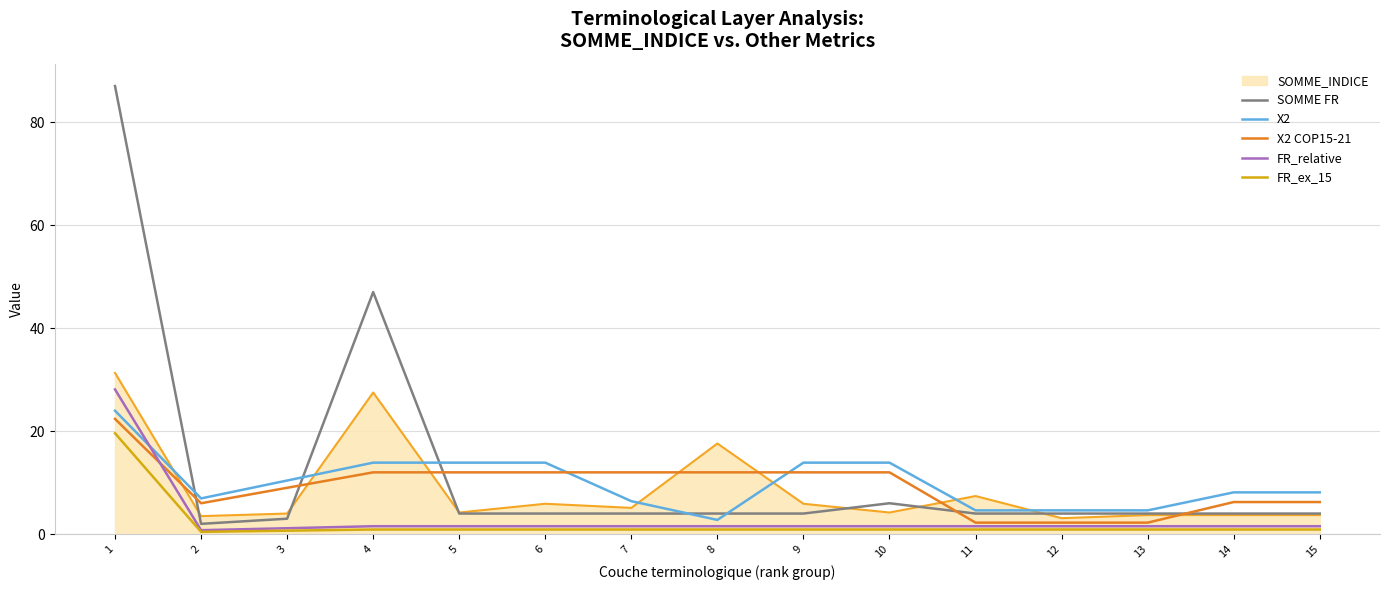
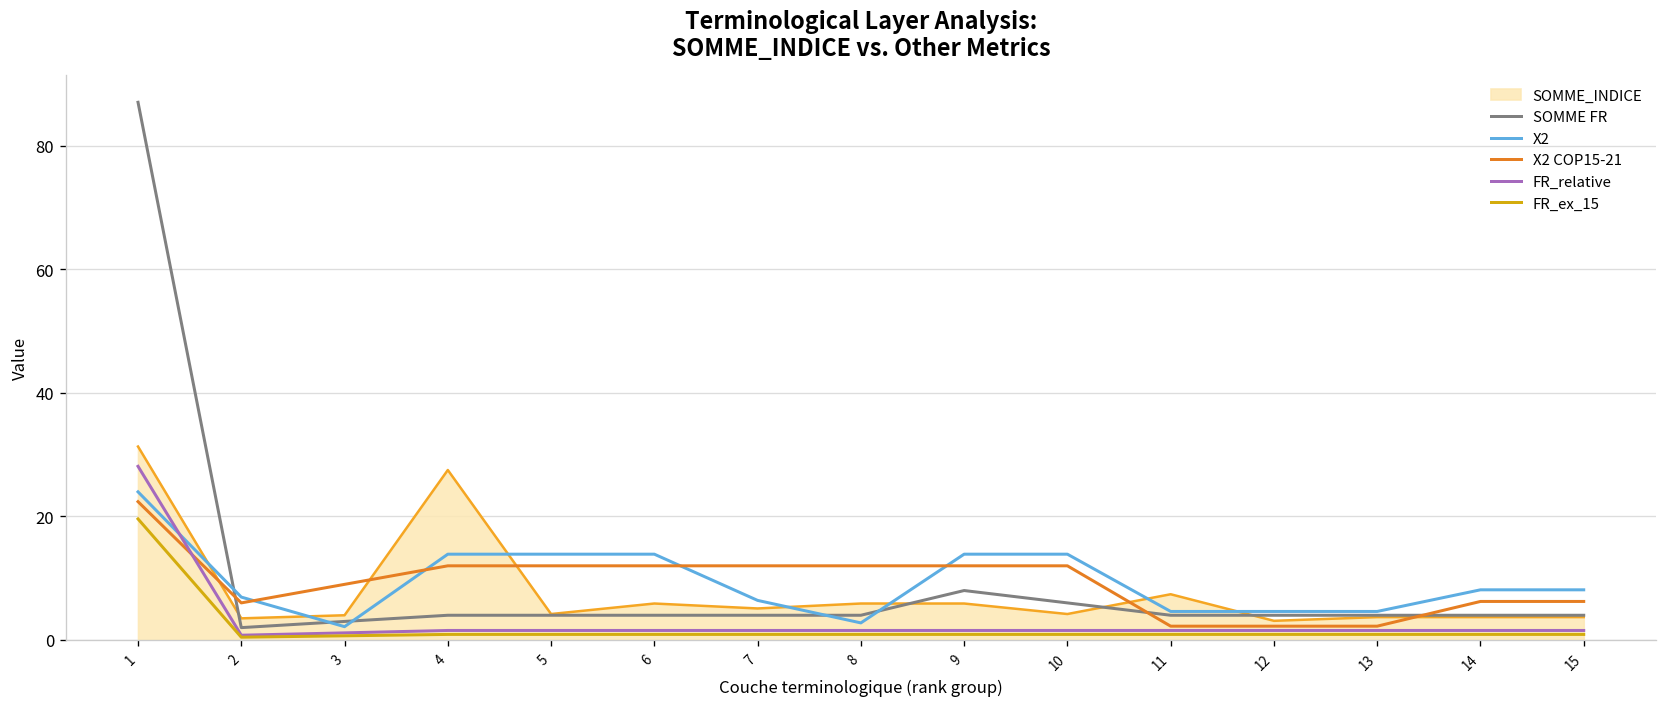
X2, 3: 10 -> 2
SOMME FR, 4: 47 -> 4
SOMME_INDICE, 8: 18 -> 6
SOMME FR, 9: 4 -> 8
